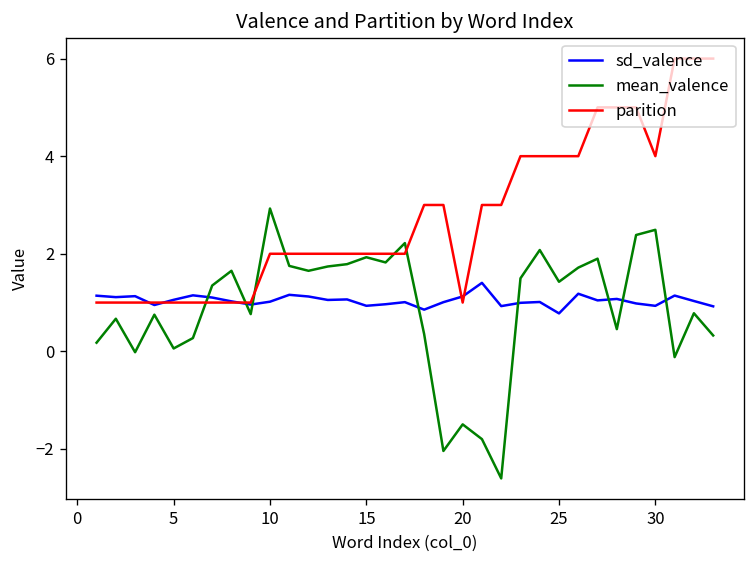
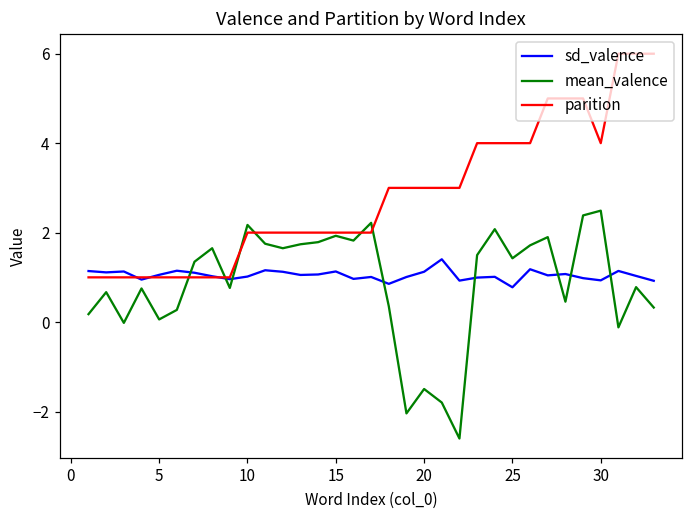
mean_valence, 10: 2.9 -> 2.2
sd_valence, 15: 0.9 -> 1.1
parition, 20: 1 -> 3
